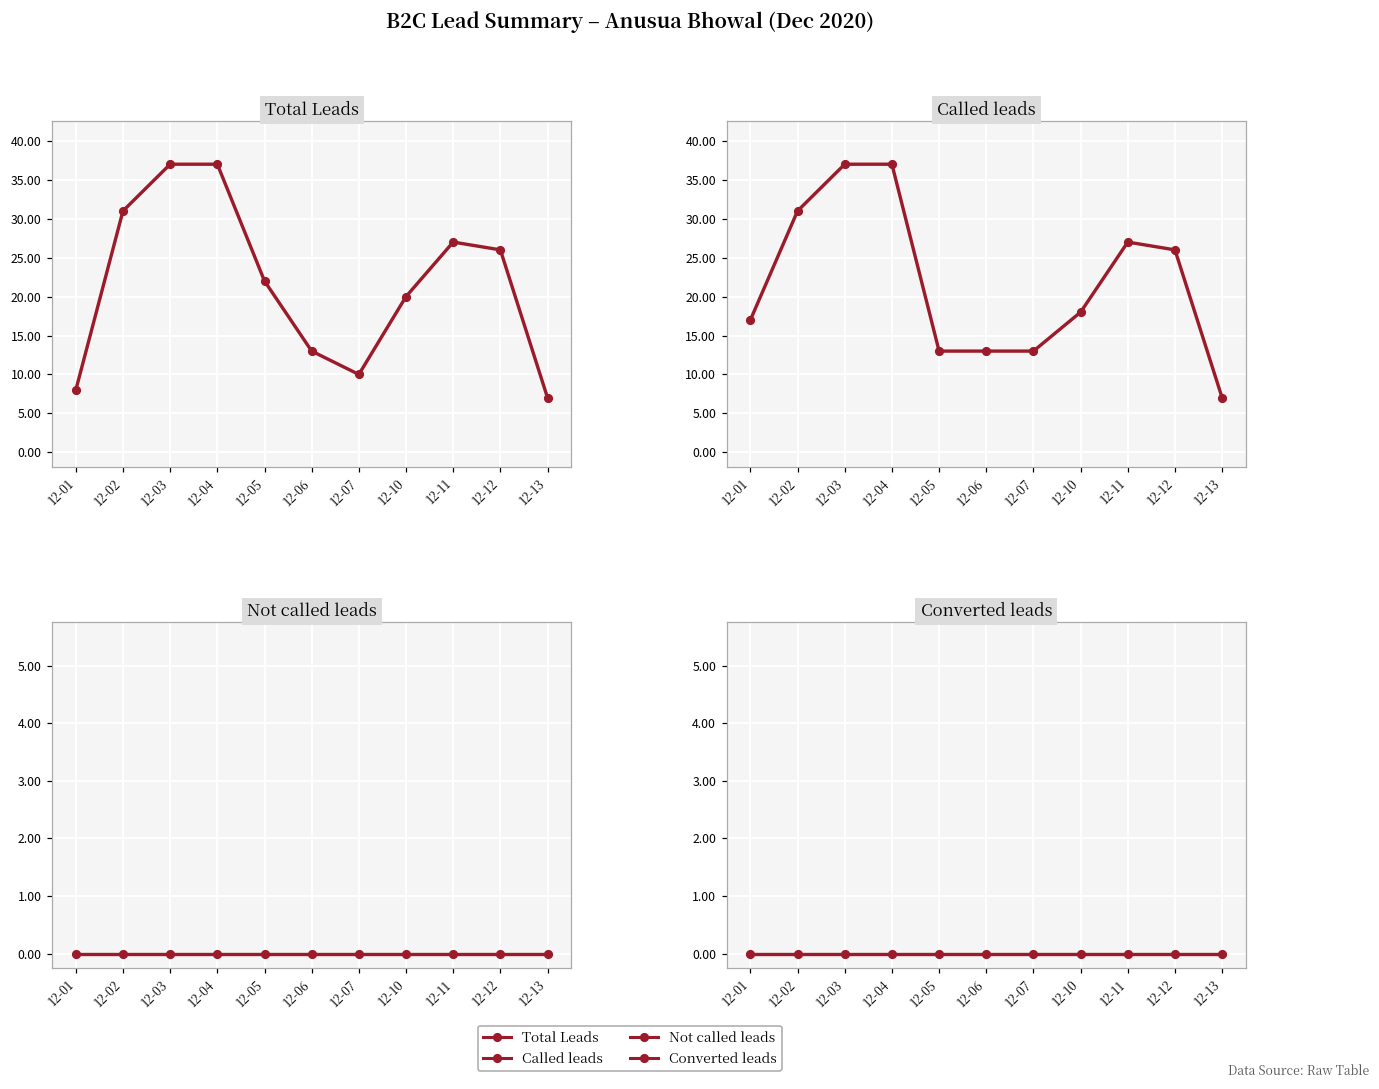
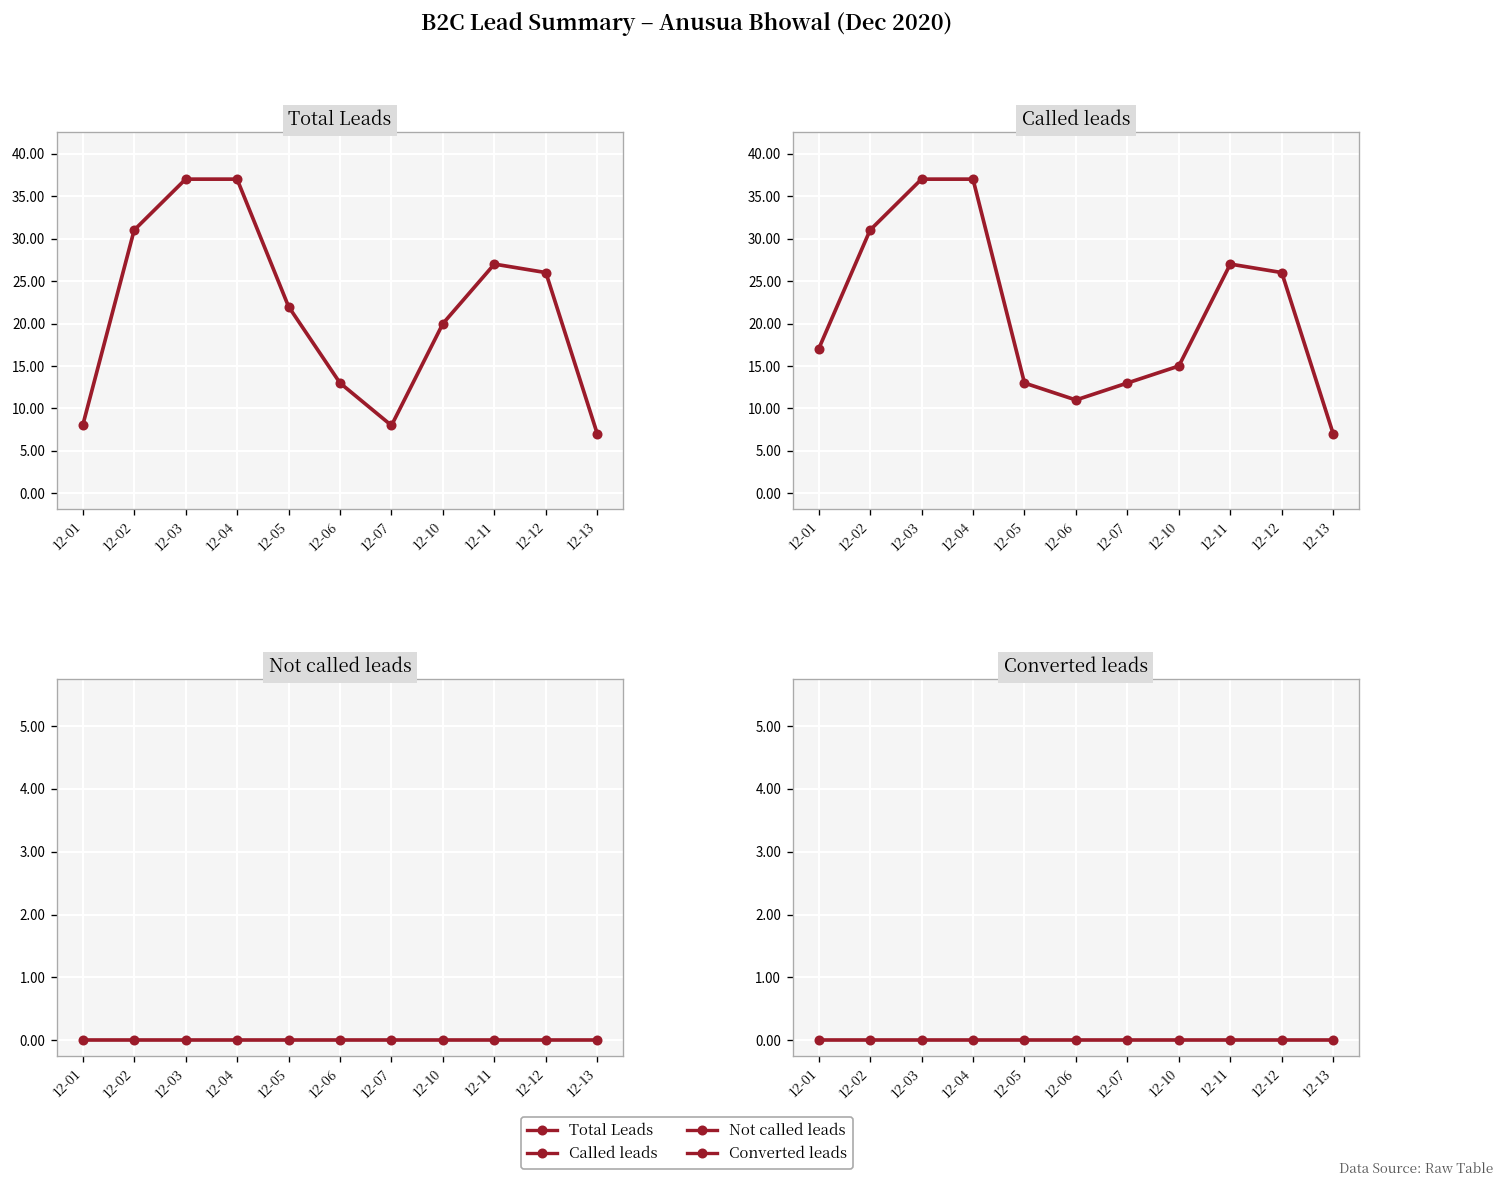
Total Leads, 12-07: 10 -> 8
Called leads, 12-06: 13 -> 11
Called leads, 12-10: 18 -> 15
